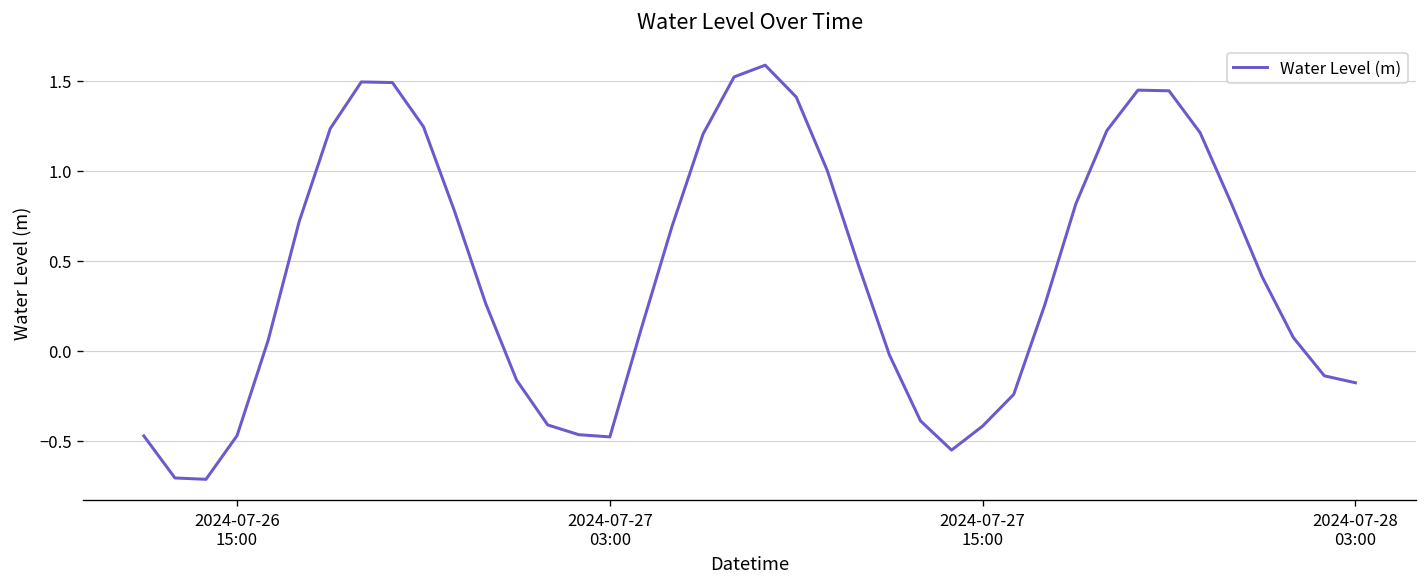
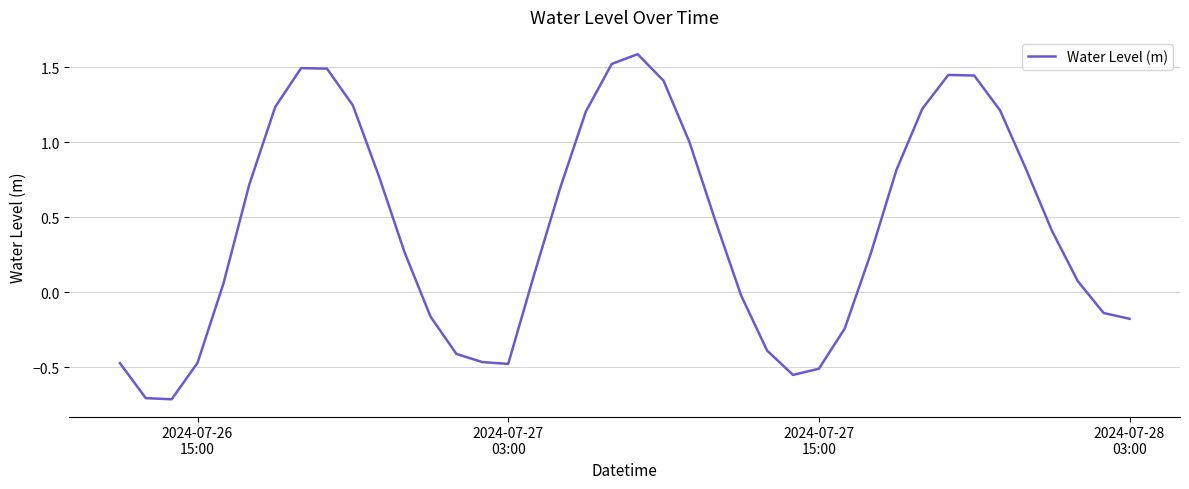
2024-07-27 15:00: -0.42 -> -0.51
